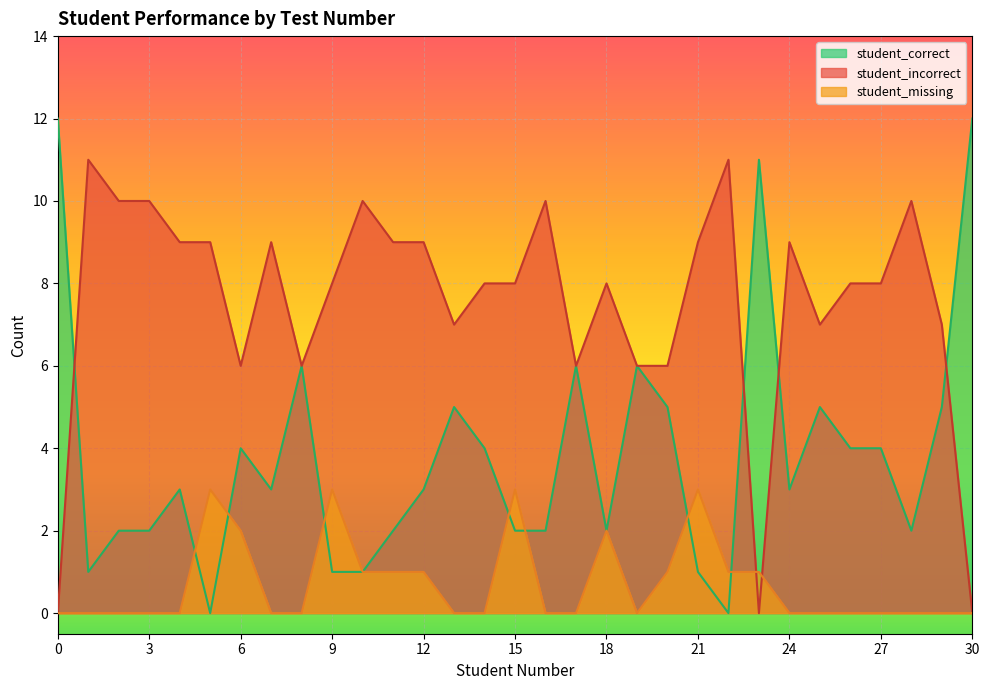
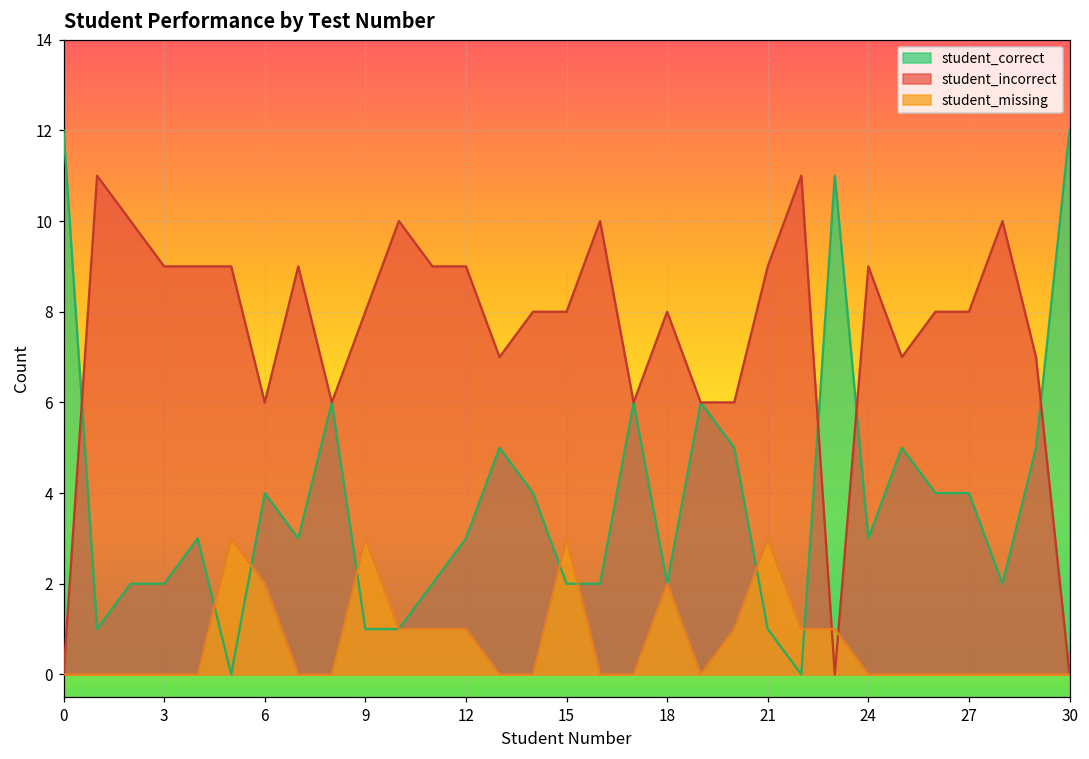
student_incorrect, 3: 10 -> 9
